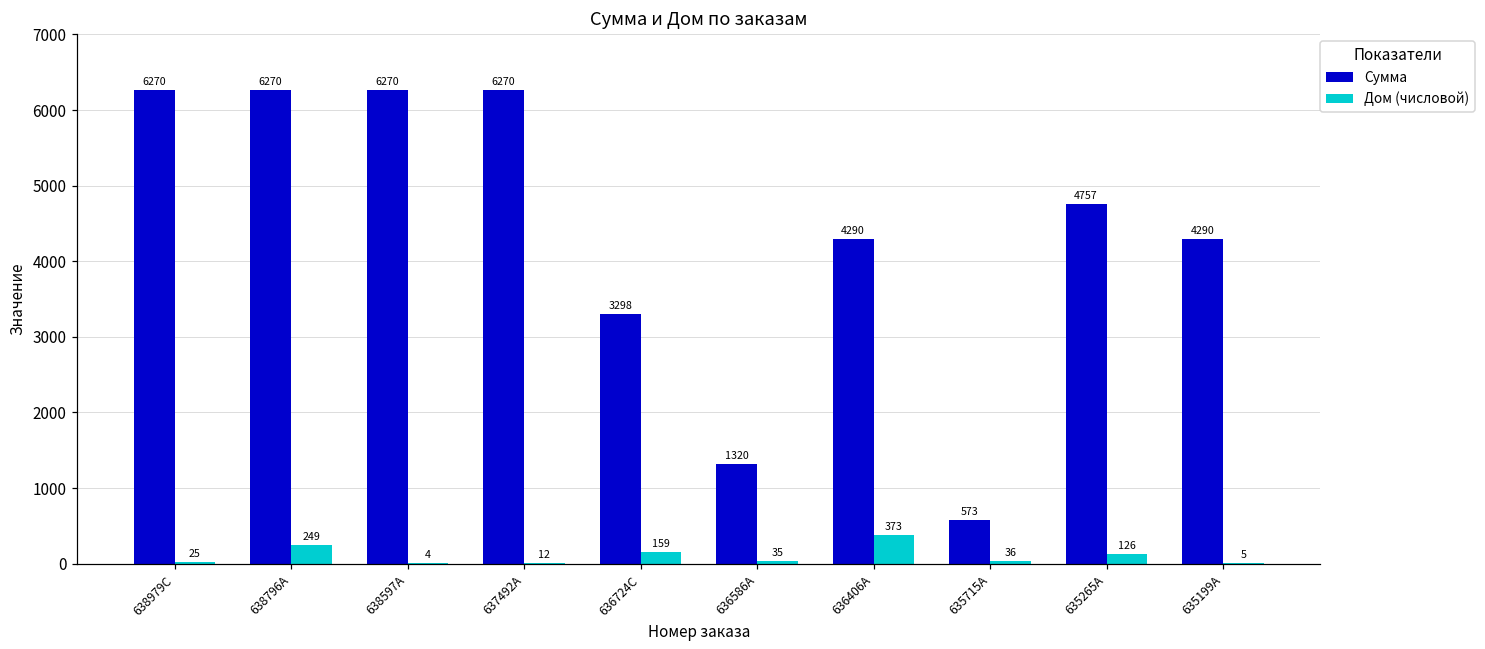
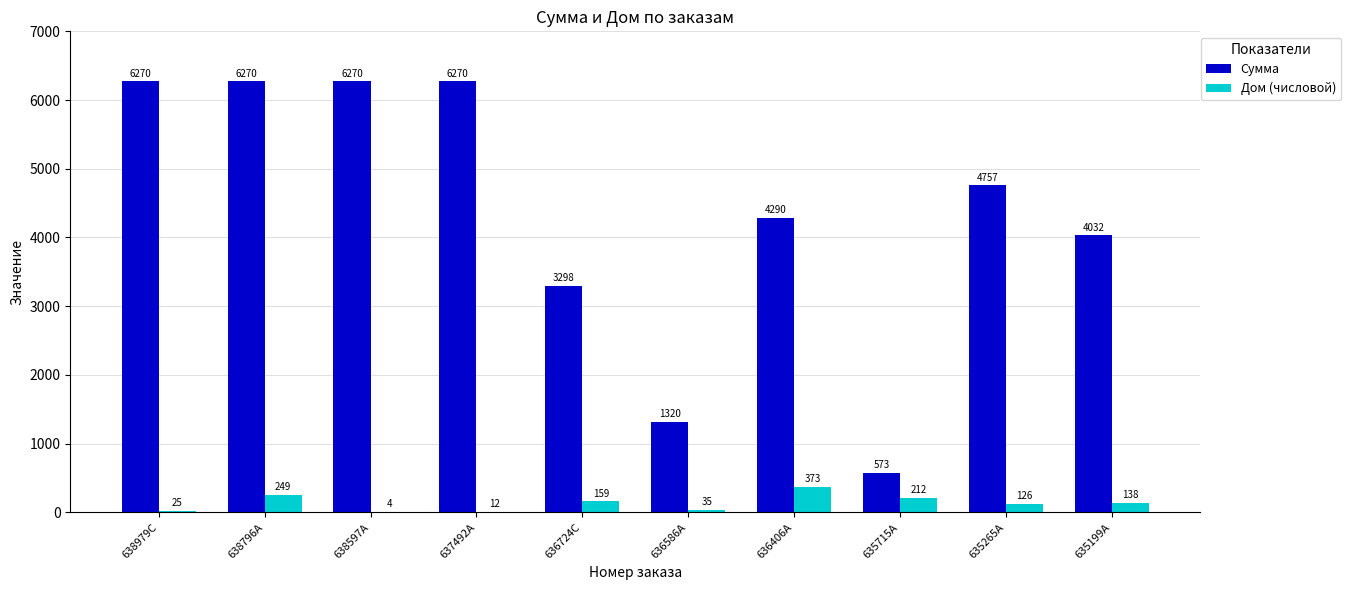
Дом (числовой), 635715A: 36 -> 212
Сумма, 635199A: 4290 -> 4032
Дом (числовой), 635199A: 5 -> 138
